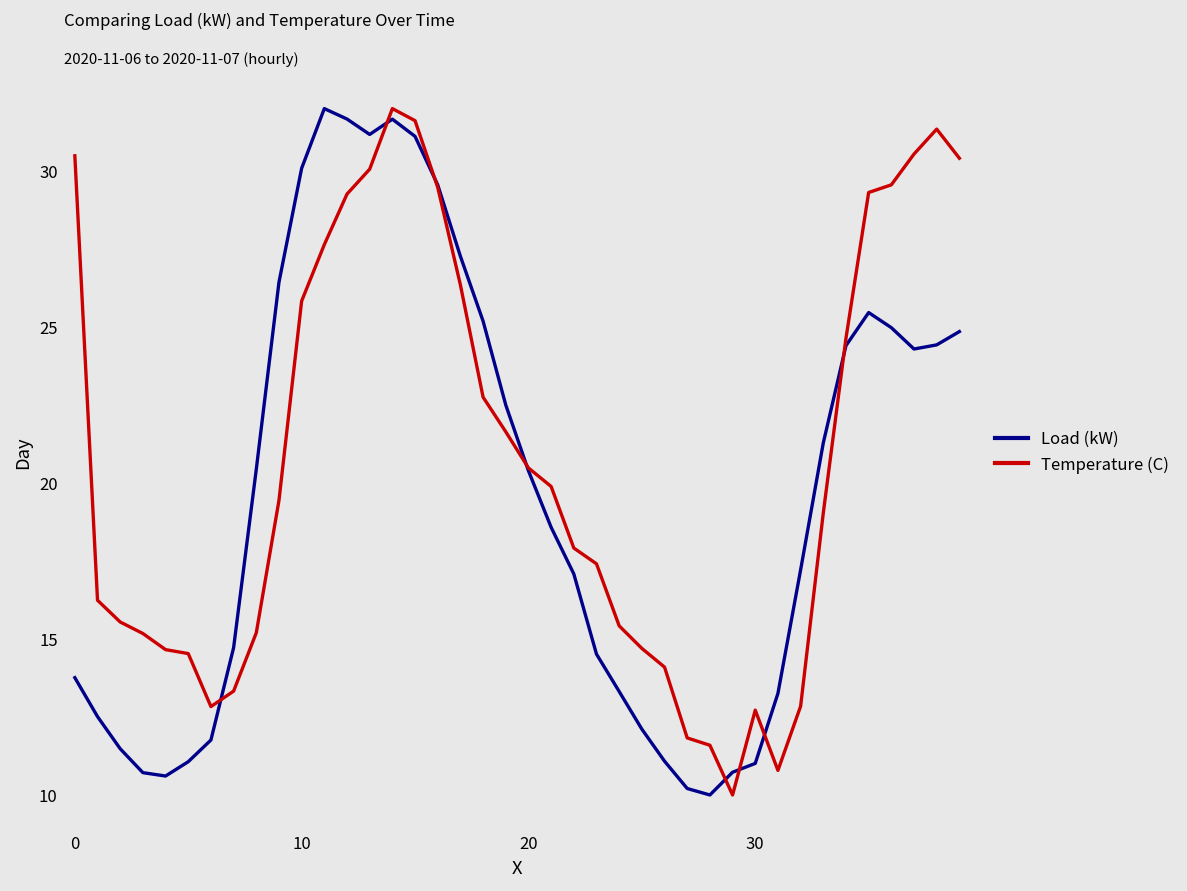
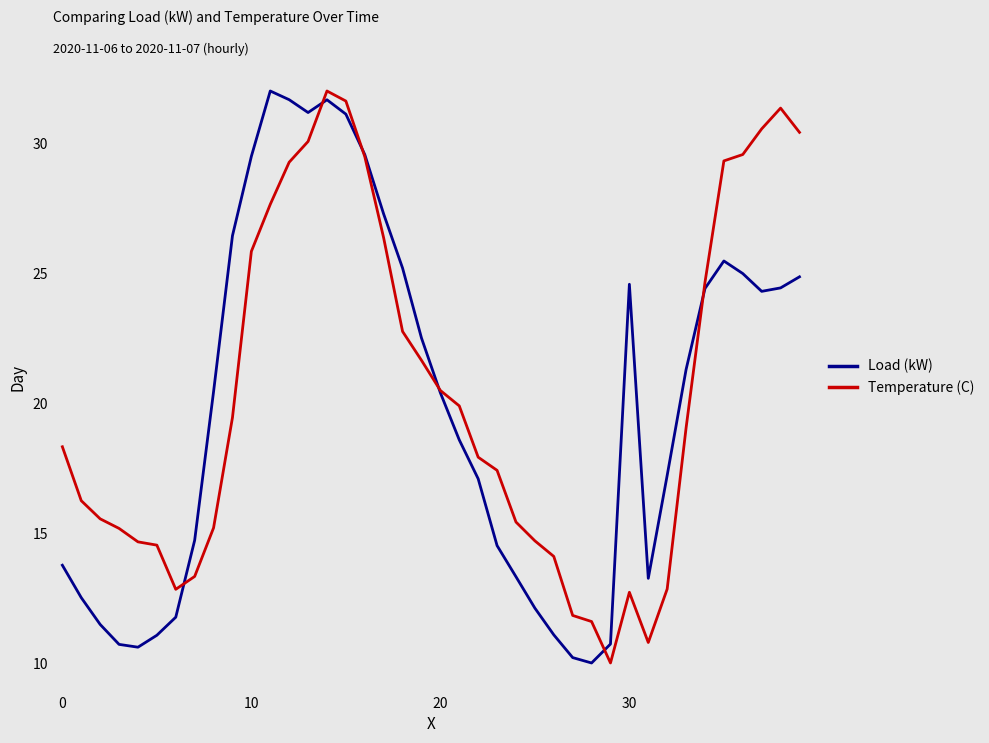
Temperature (C), 0: 30.5 -> 18.3
Load (kW), 10: 30.1 -> 29.5
Load (kW), 30: 11.0 -> 24.6
